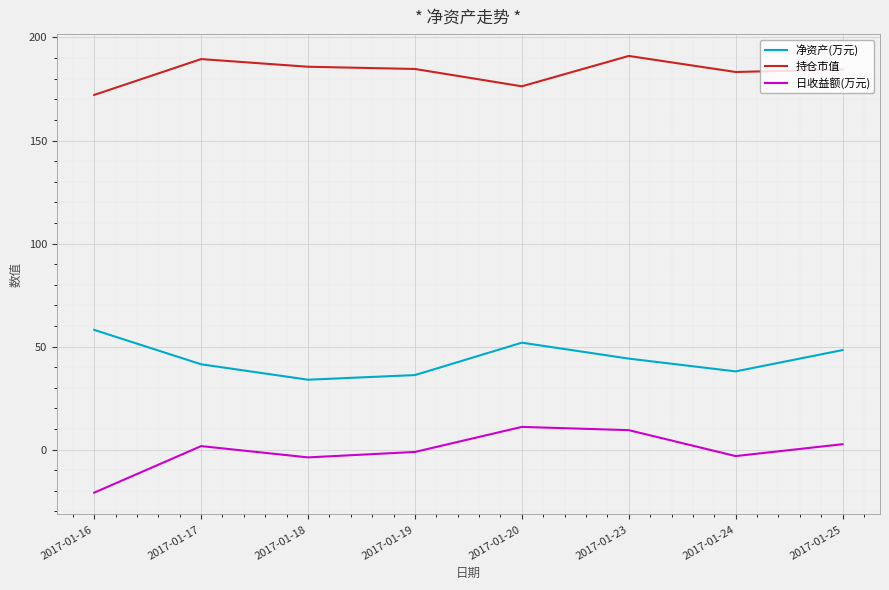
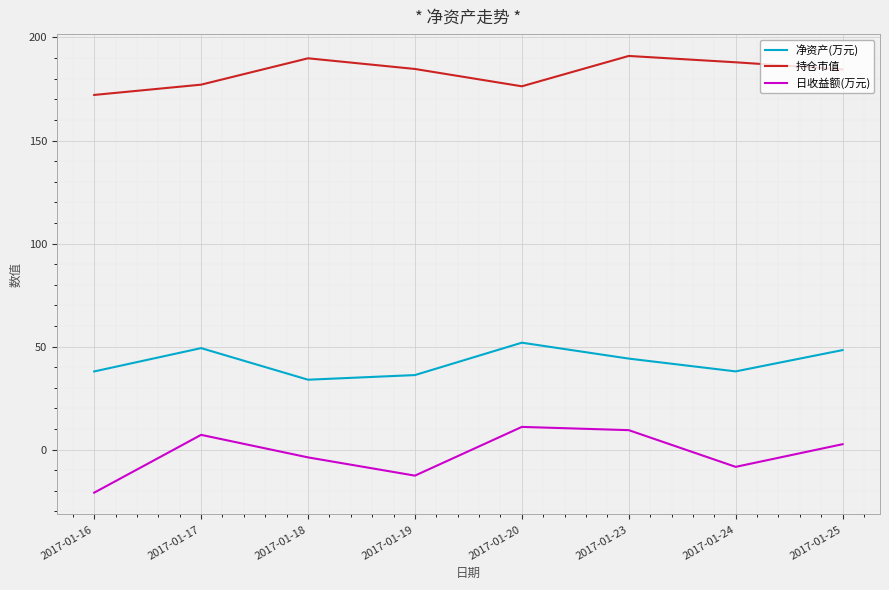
净资产(万元), 2017-01-16: 58 -> 38
净资产(万元), 2017-01-17: 41 -> 49
持仓市值, 2017-01-17: 190 -> 177
日收益额(万元), 2017-01-17: 2 -> 7
持仓市值, 2017-01-18: 186 -> 190
日收益额(万元), 2017-01-19: -1 -> -13
持仓市值, 2017-01-24: 183 -> 188
日收益额(万元), 2017-01-24: -3 -> -8
